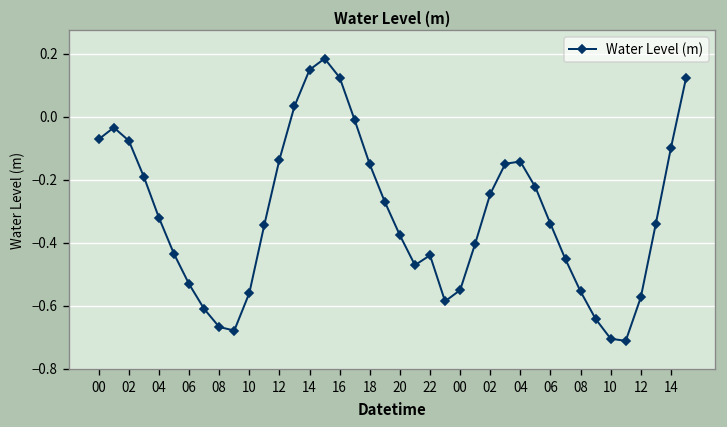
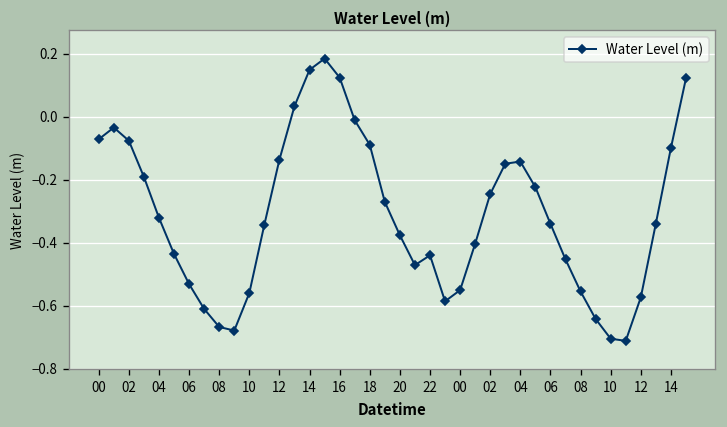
18: -0.15 -> -0.09
